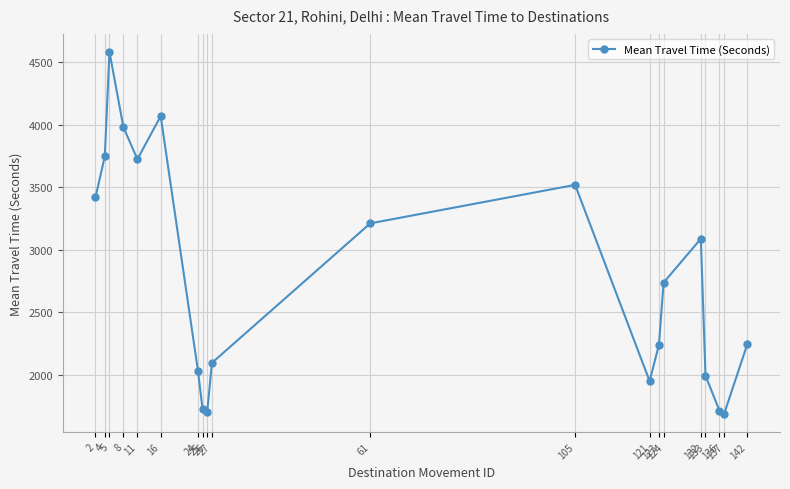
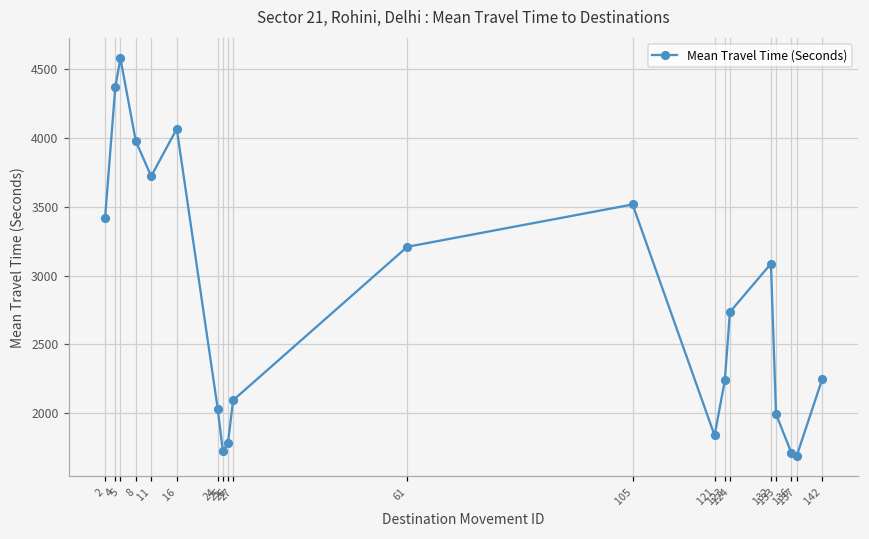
4: 3750 -> 4370
26: 1710 -> 1790
121: 1950 -> 1840
